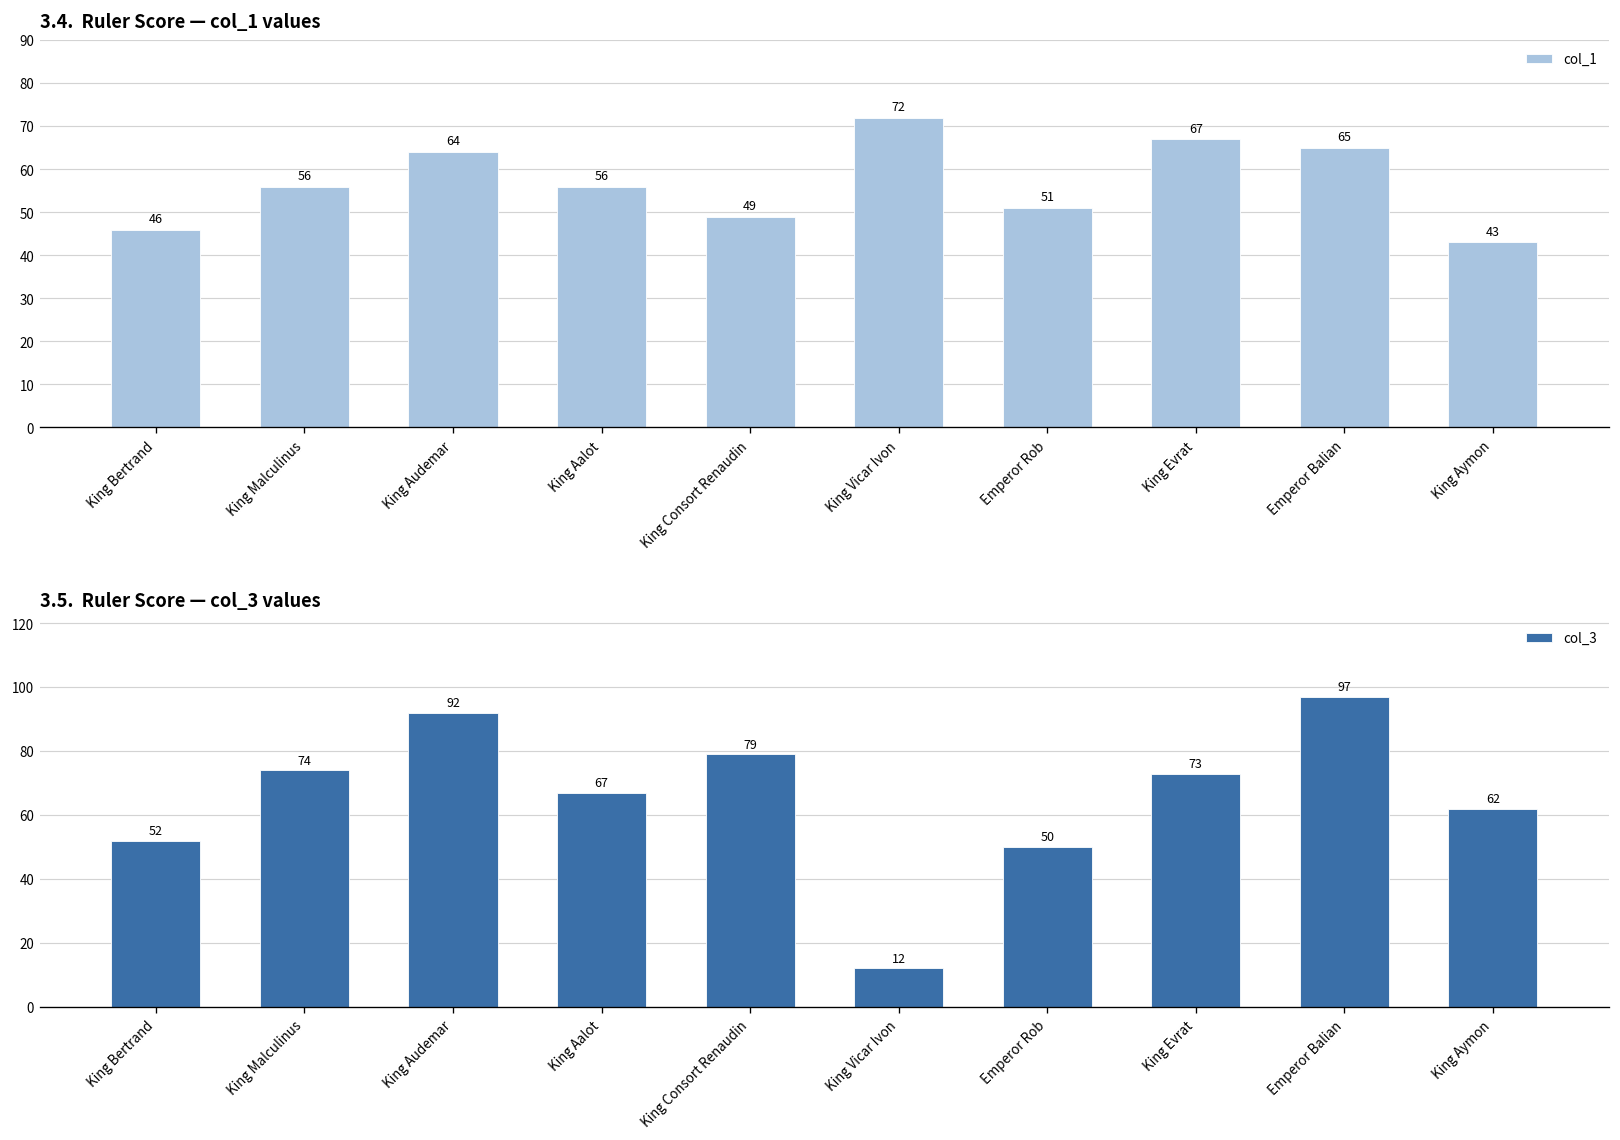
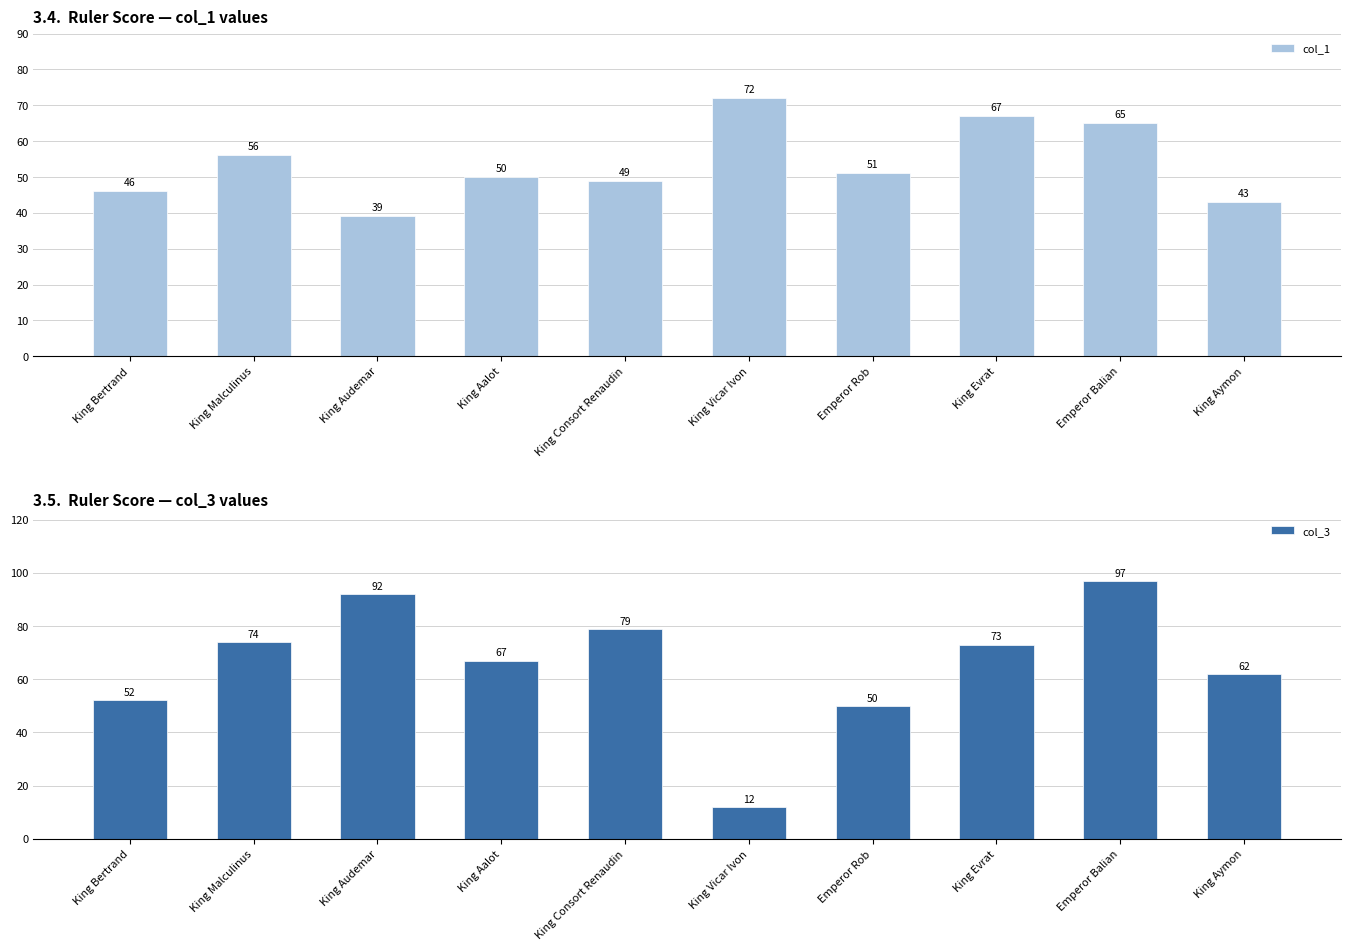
3.4. Ruler Score — col_1 values, King Audemar: 64 -> 39
3.4. Ruler Score — col_1 values, King Aalot: 56 -> 50
